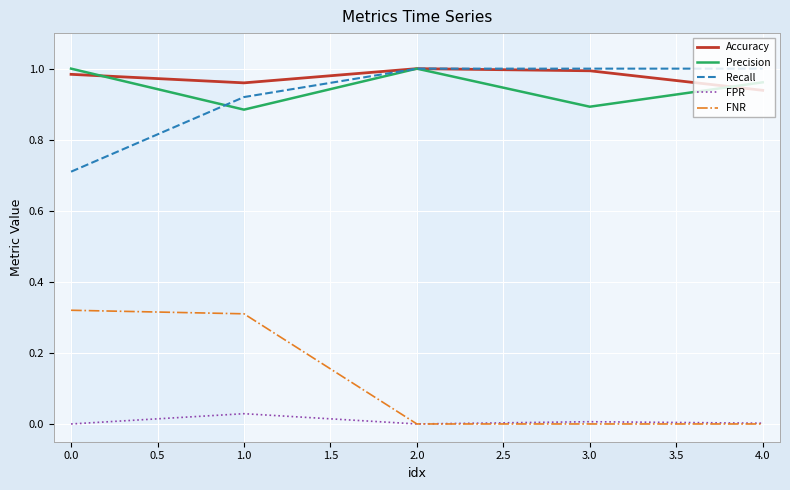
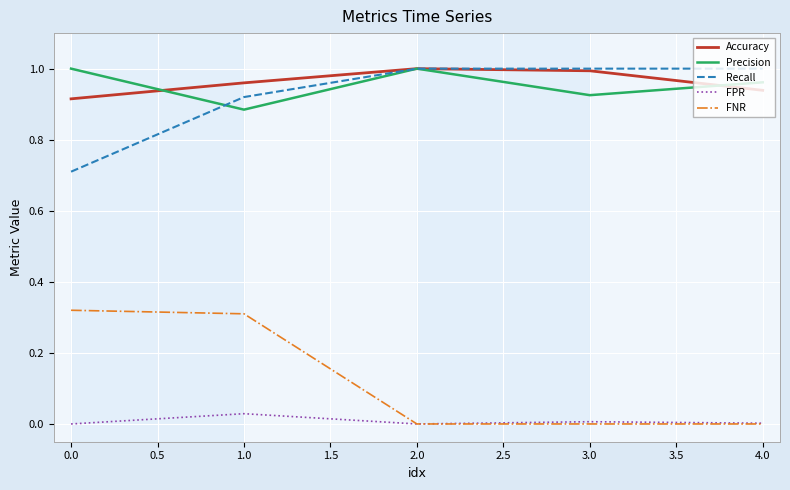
Accuracy, 0.0: 0.98 -> 0.92
Precision, 3.0: 0.89 -> 0.93
